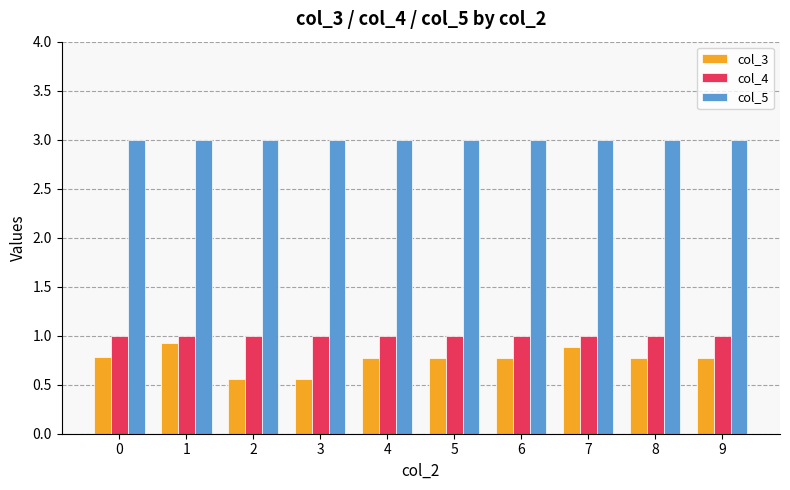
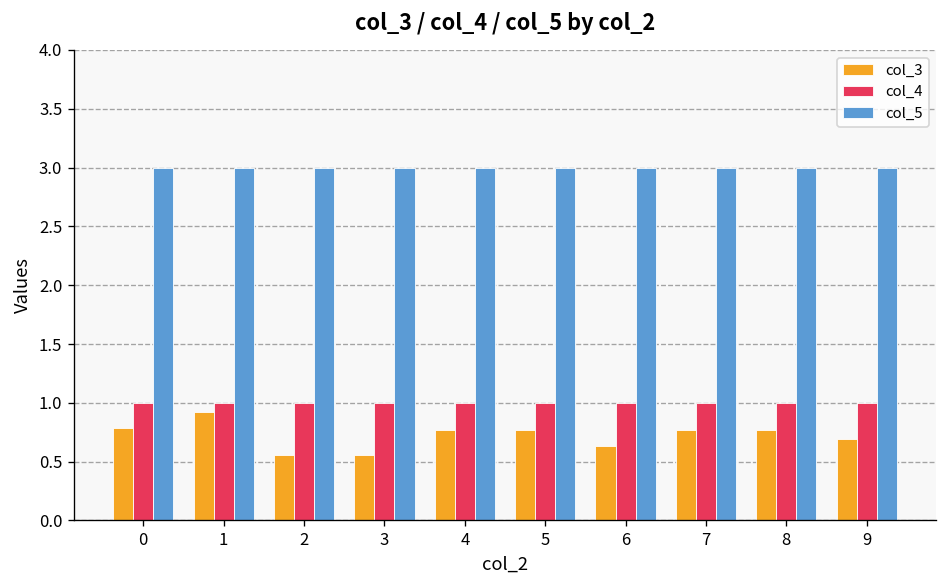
col_3, 6: 0.8 -> 0.6
col_3, 7: 0.9 -> 0.8
col_3, 9: 0.8 -> 0.7
